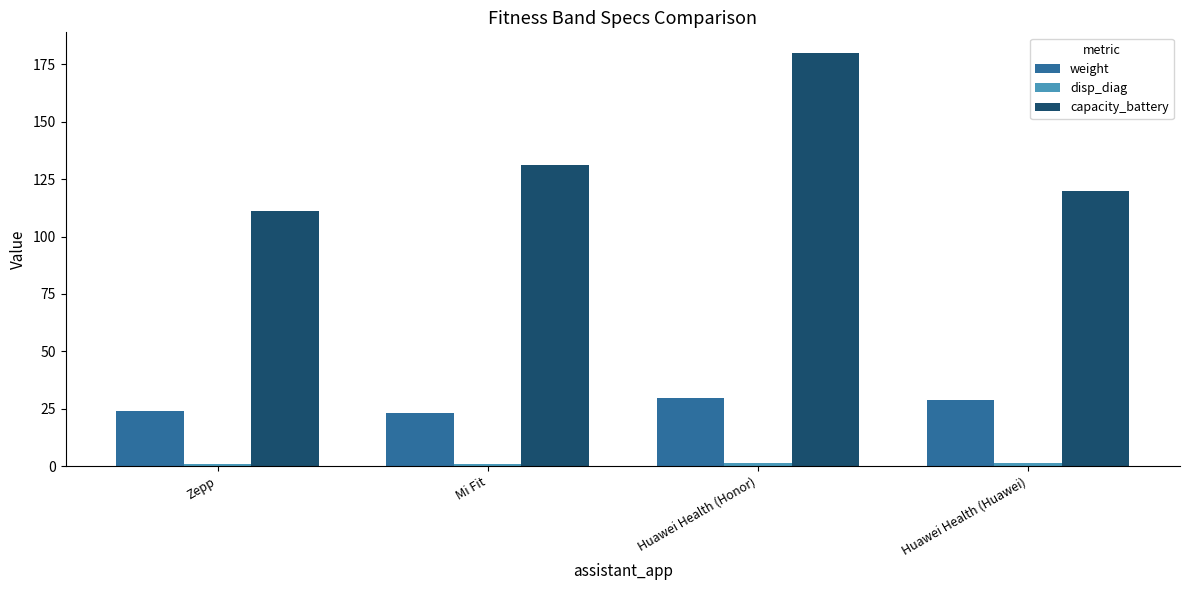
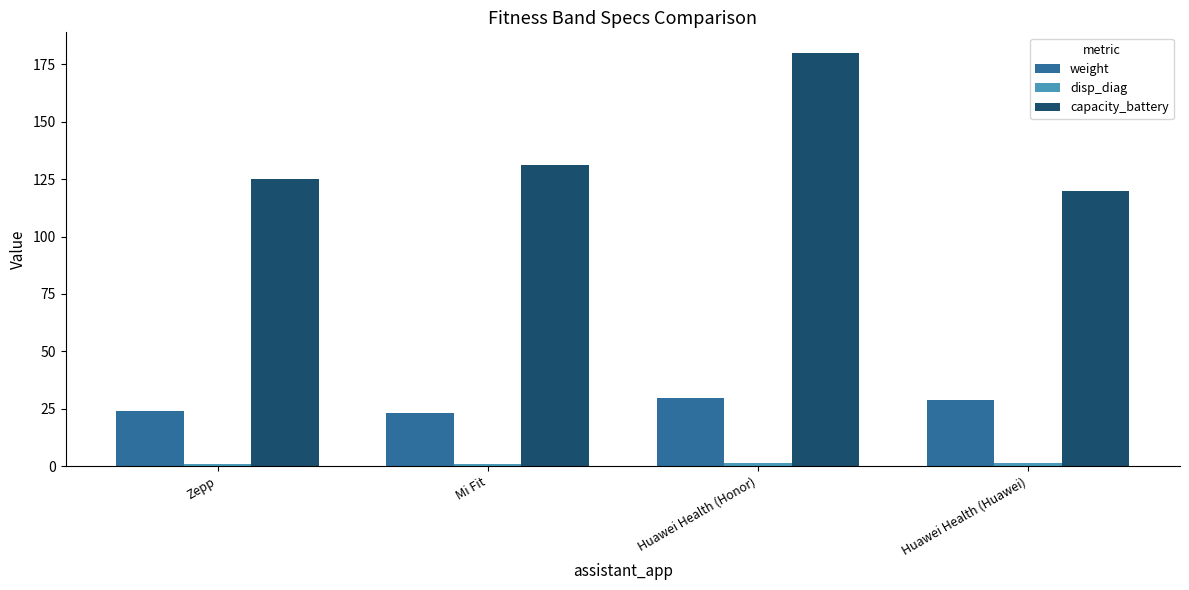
capacity_battery, Zepp: 111 -> 125
